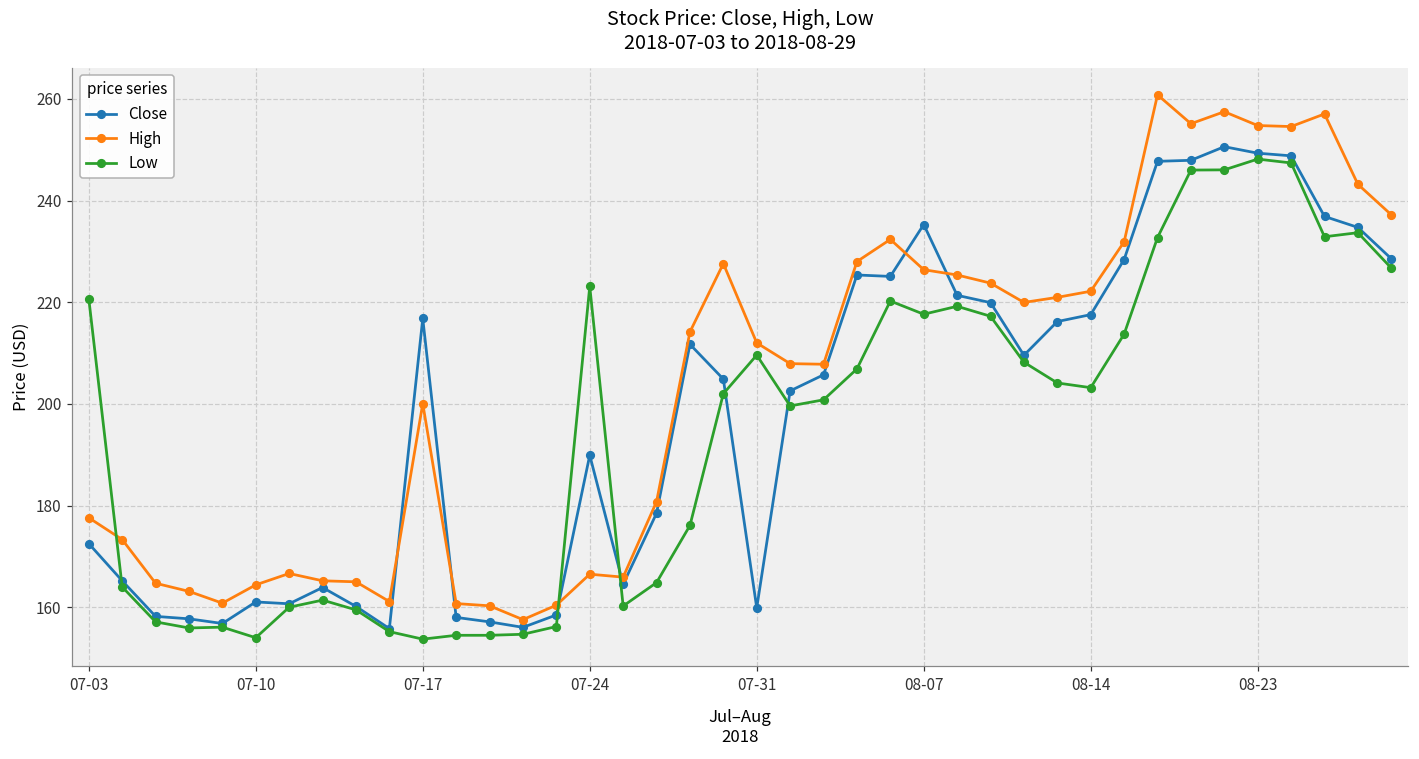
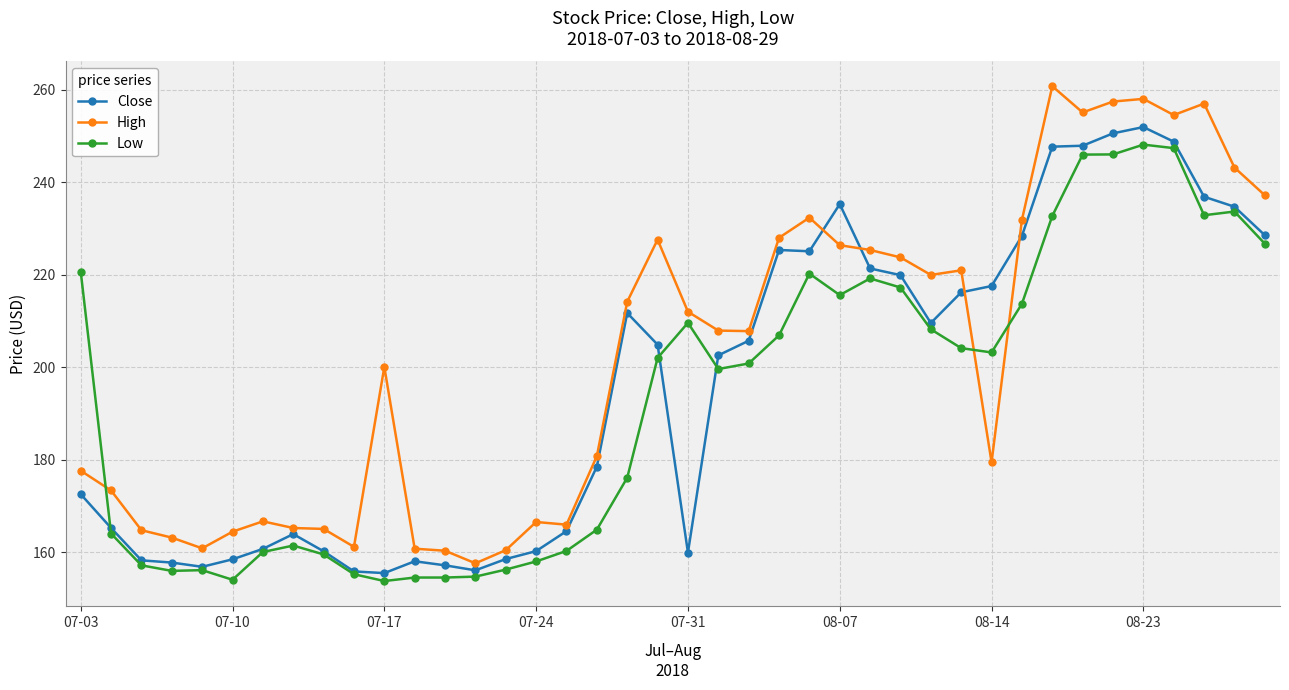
Close, 07-10: 161 -> 158
Close, 07-17: 217 -> 155
Close, 07-24: 190 -> 160
Low, 07-24: 223 -> 158
Low, 08-07: 218 -> 216
High, 08-14: 222 -> 179
Close, 08-23: 249 -> 252
High, 08-23: 255 -> 258
